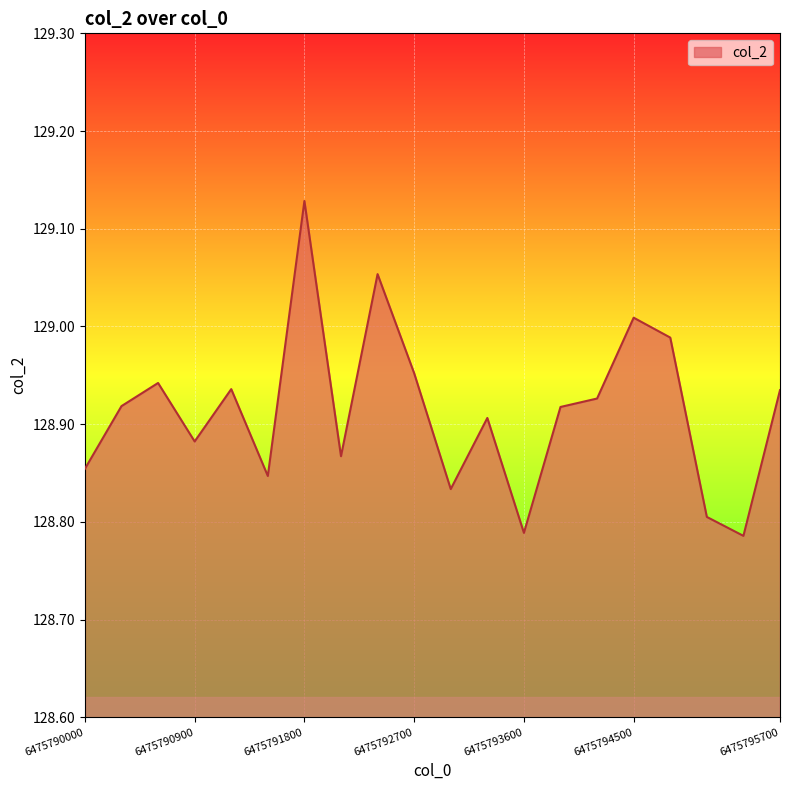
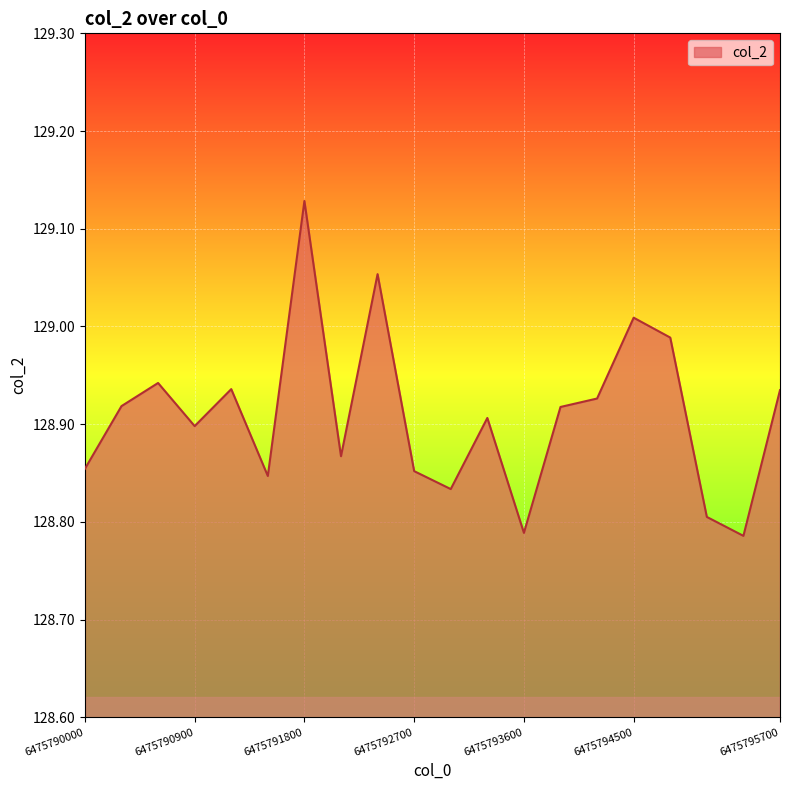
6475790900: 128.88 -> 128.90
6475792700: 128.95 -> 128.85
